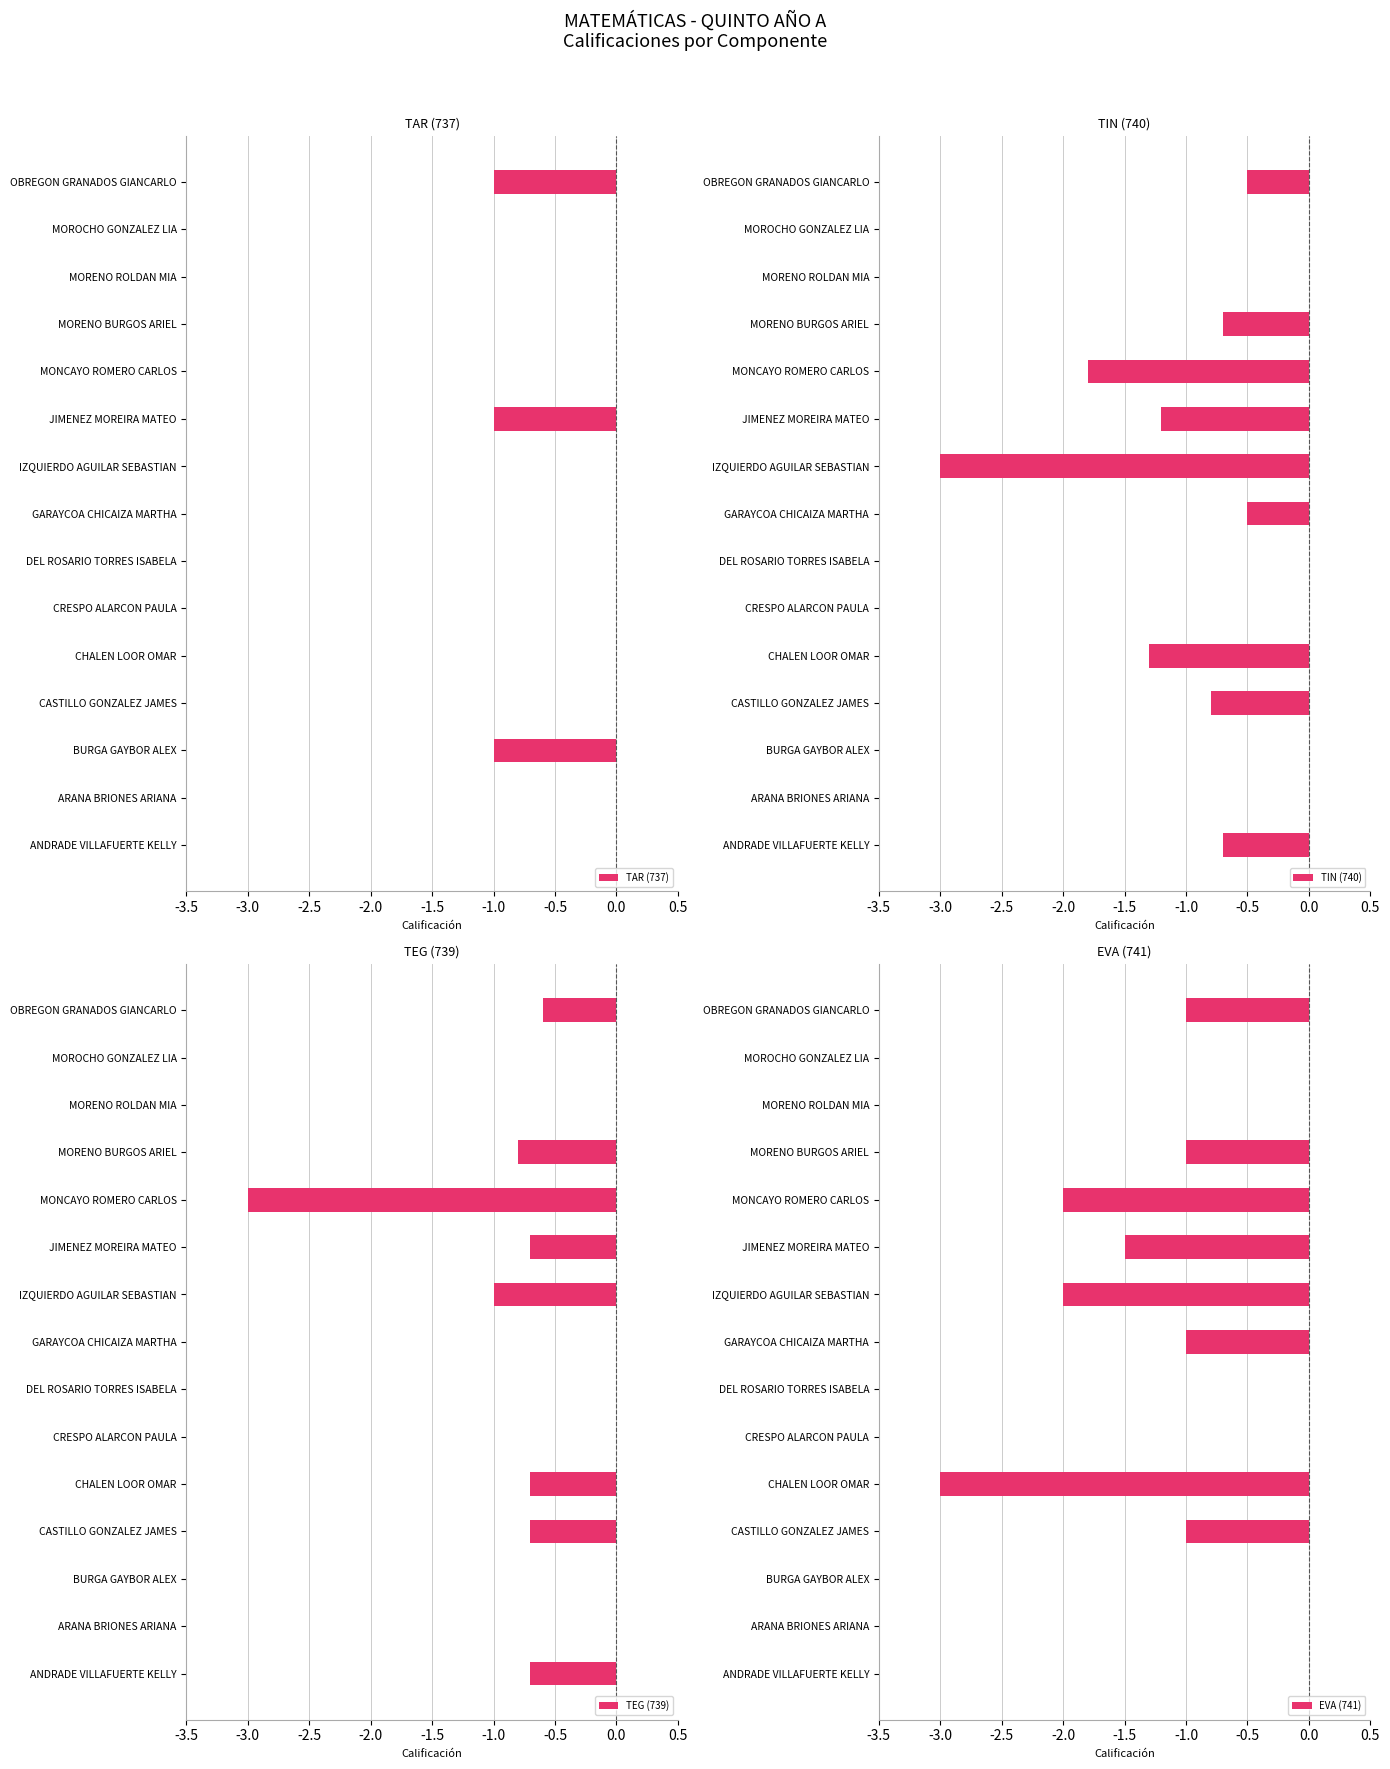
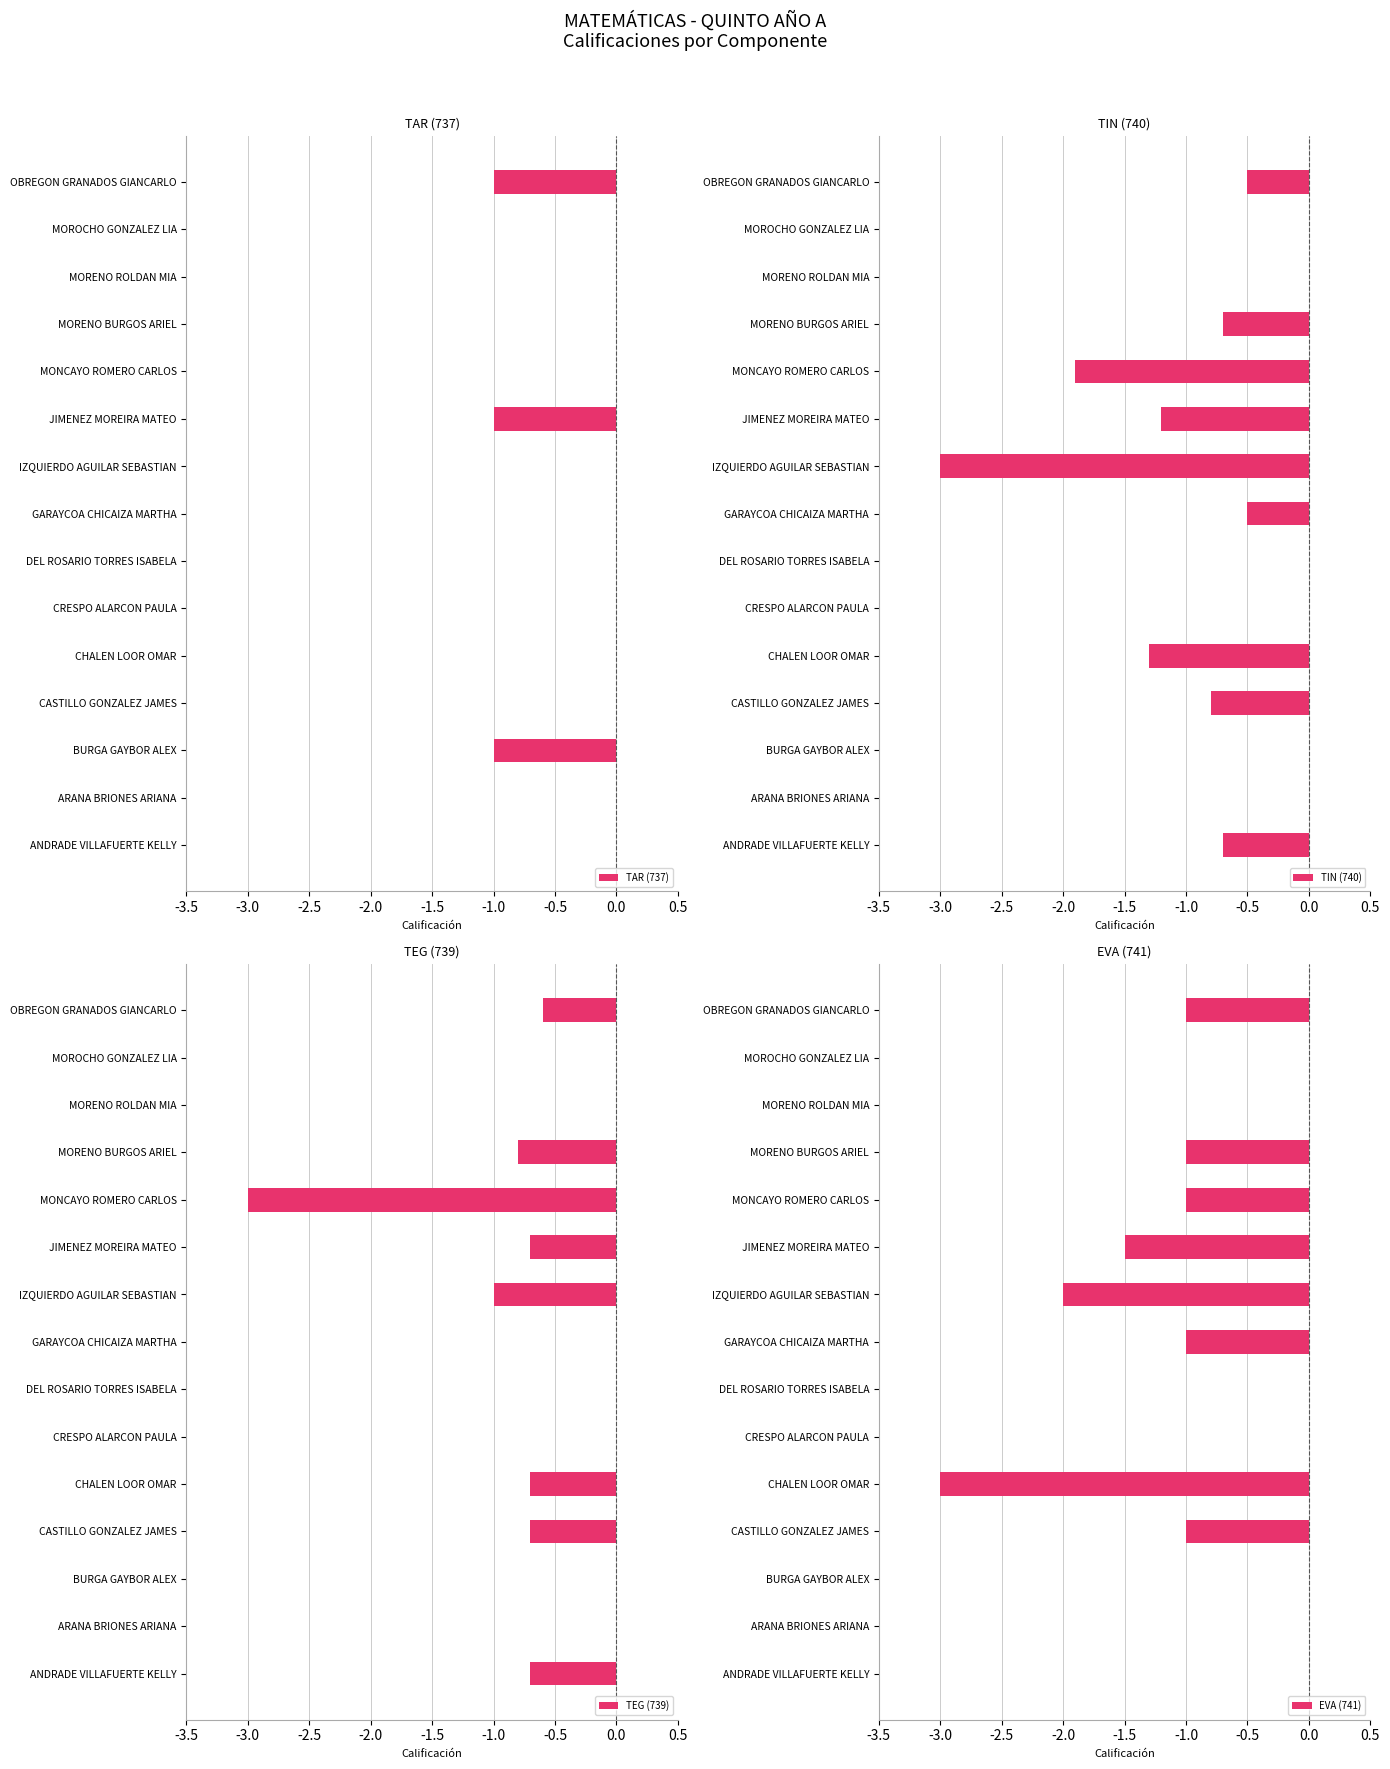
TIN (740), MONCAYO ROMERO CARLOS: -1.80 -> -1.90
EVA (741), MONCAYO ROMERO CARLOS: -2.00 -> -1.00
